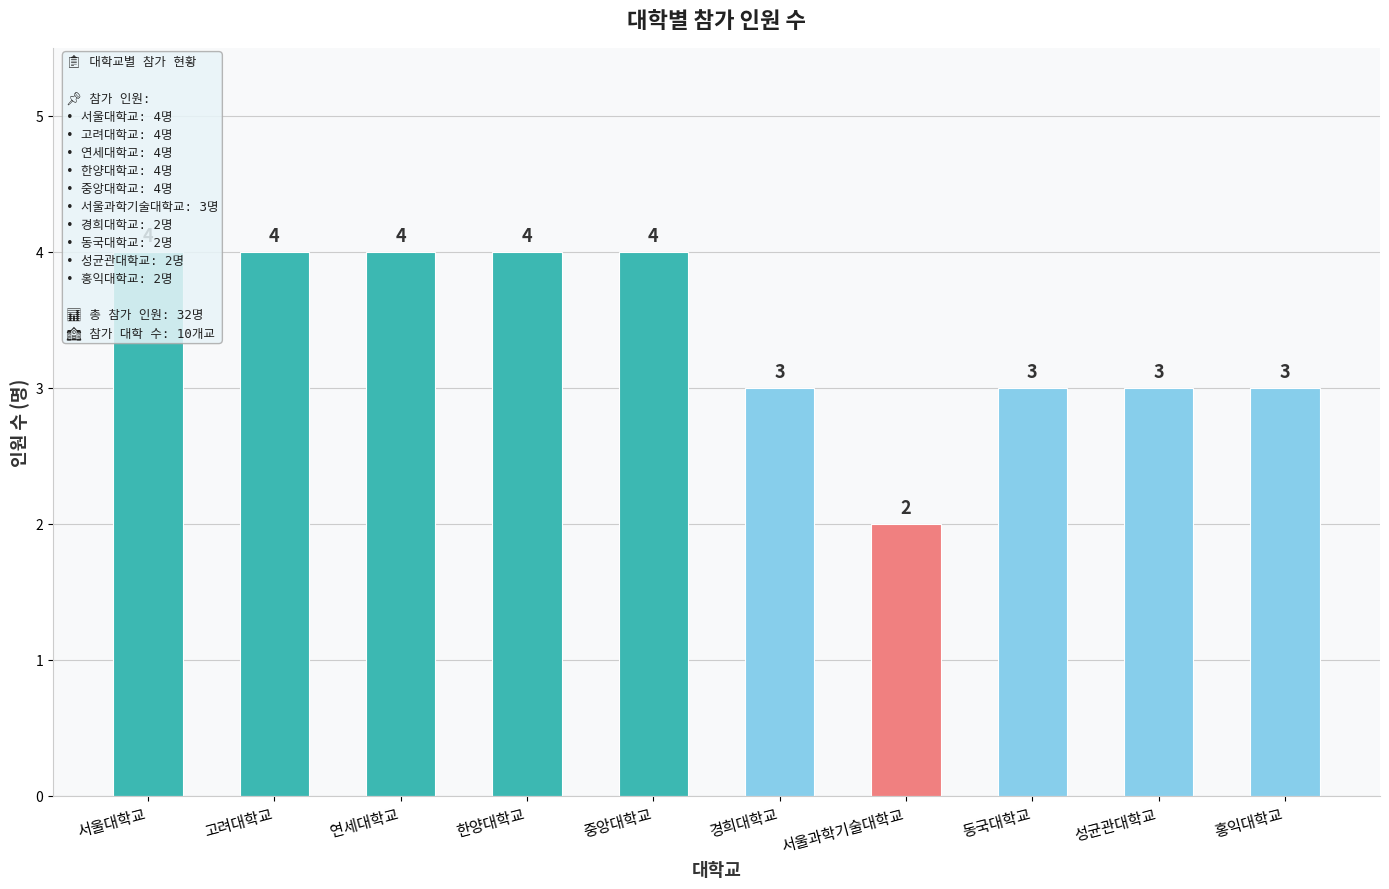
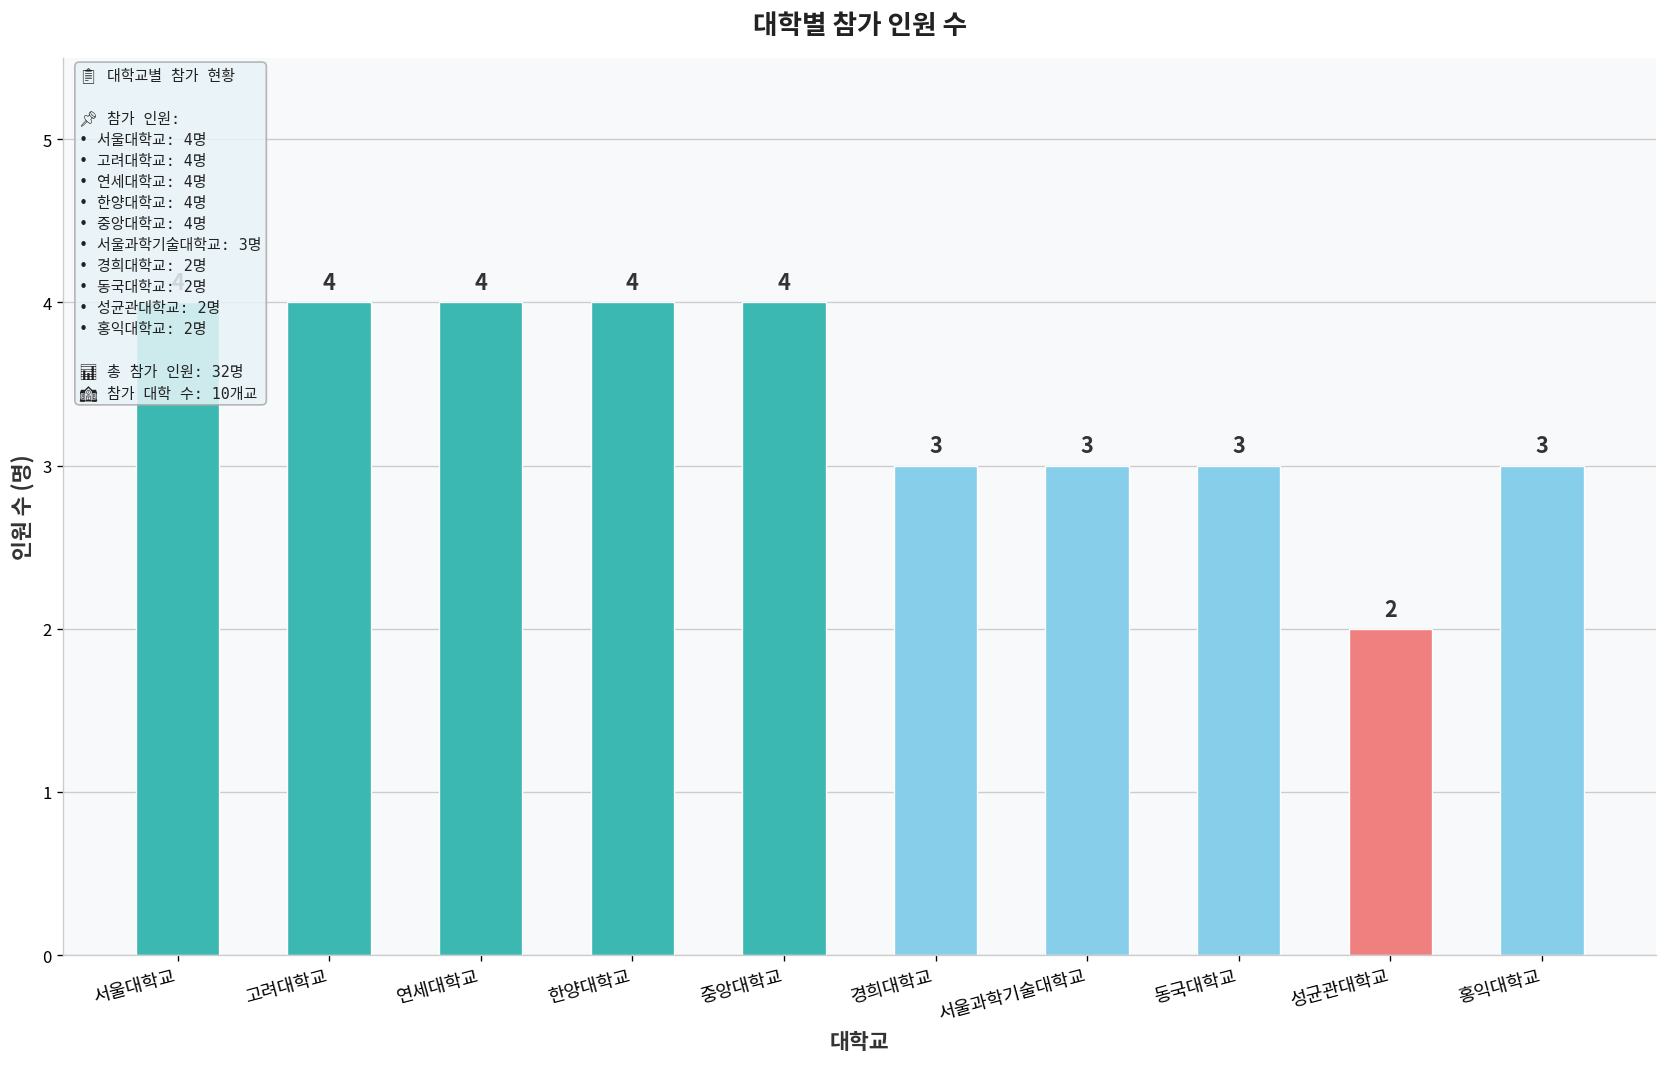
서울과학기술대학교: 2 -> 3
성균관대학교: 3 -> 2
